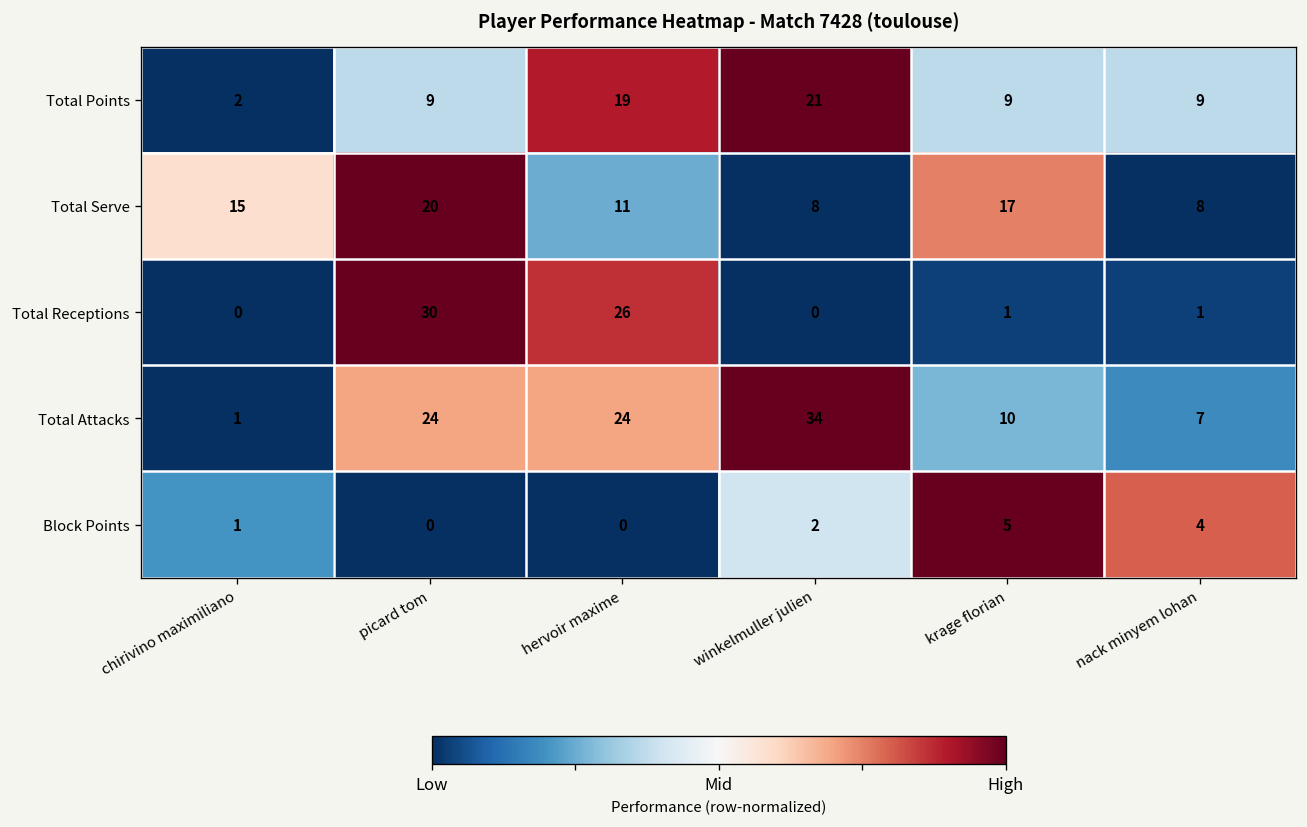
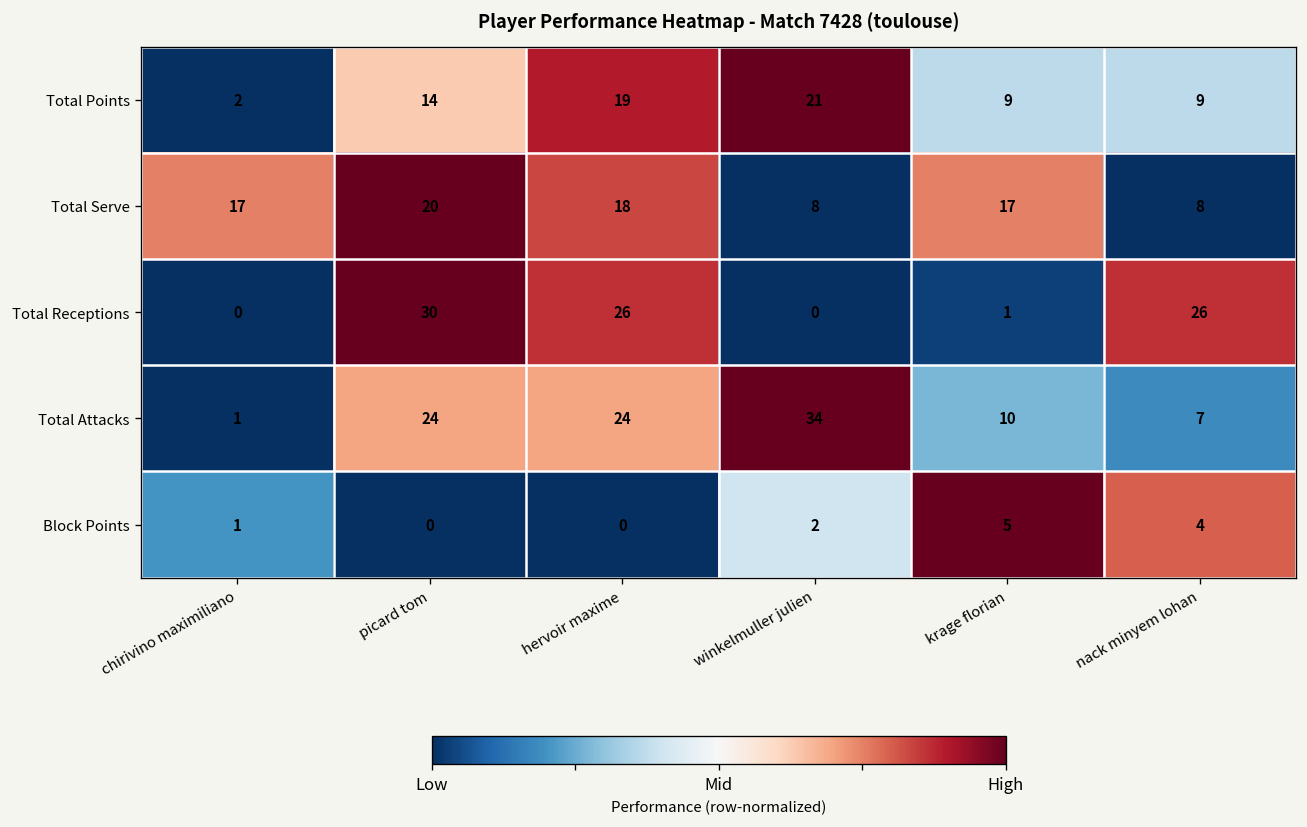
Total Points, picard tom: 9 -> 14
Total Serve, chirivino maximiliano: 15 -> 17
Total Serve, hervoir maxime: 11 -> 18
Total Receptions, nack minyem lohan: 1 -> 26
